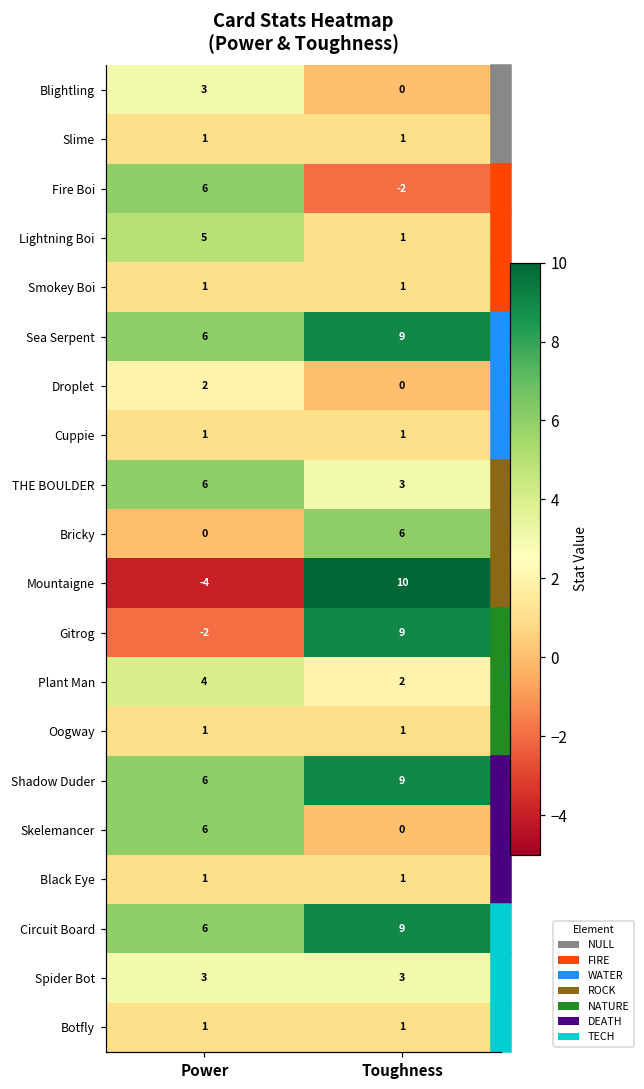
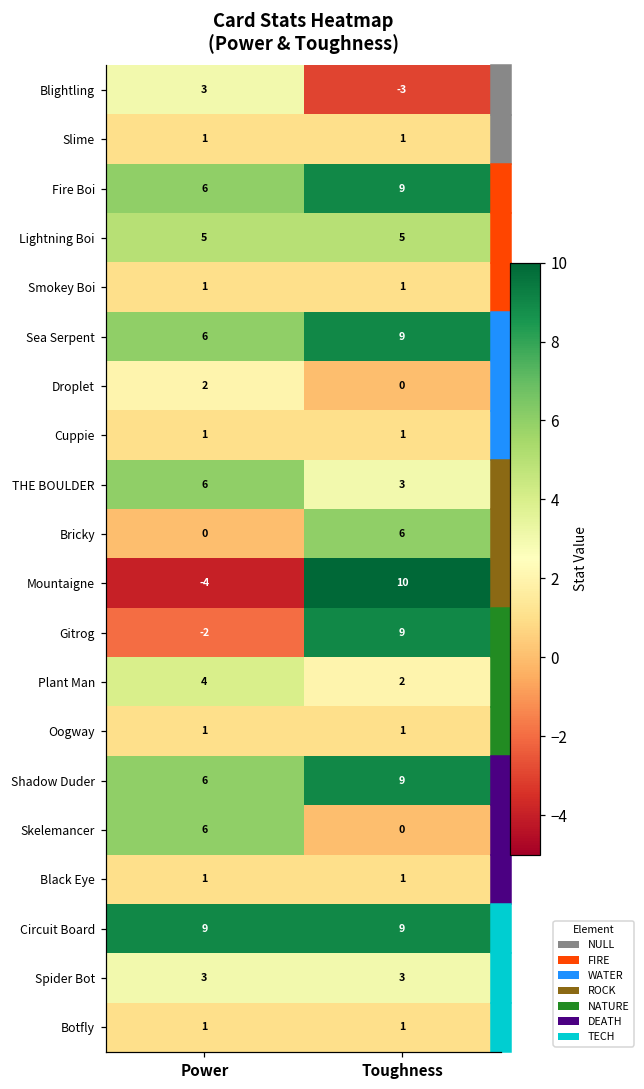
Blightling, Toughness: 0 -> -3
Fire Boi, Toughness: -2 -> 9
Lightning Boi, Toughness: 1 -> 5
Circuit Board, Power: 6 -> 9
